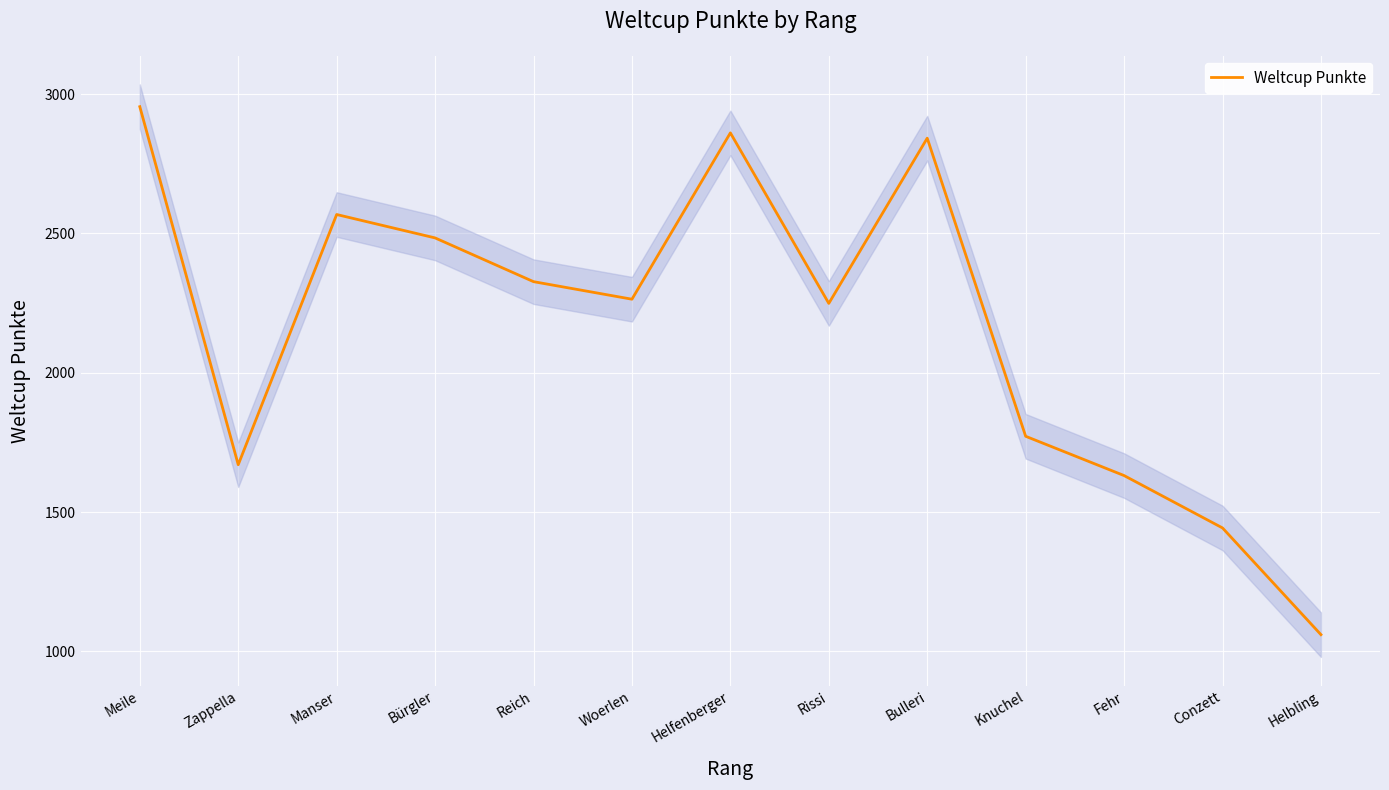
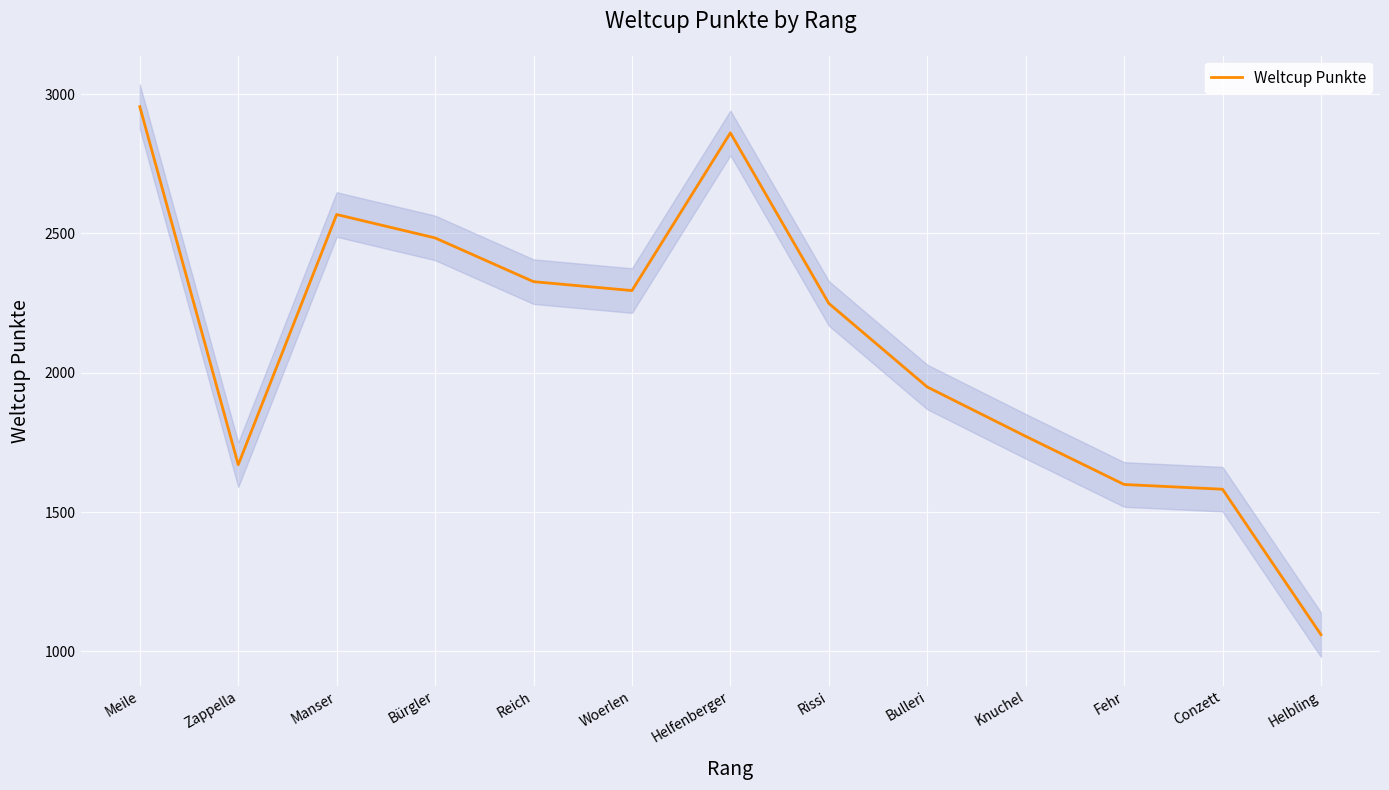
Weltcup Punkte, Woerlen: 2260 -> 2300
Weltcup Punkte, Bulleri: 2840 -> 1950
Weltcup Punkte, Fehr: 1630 -> 1600
Weltcup Punkte, Conzett: 1440 -> 1580
